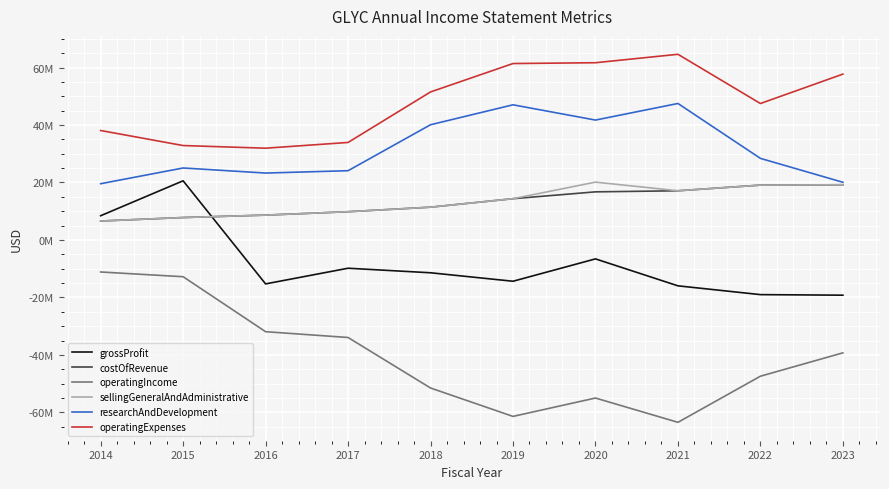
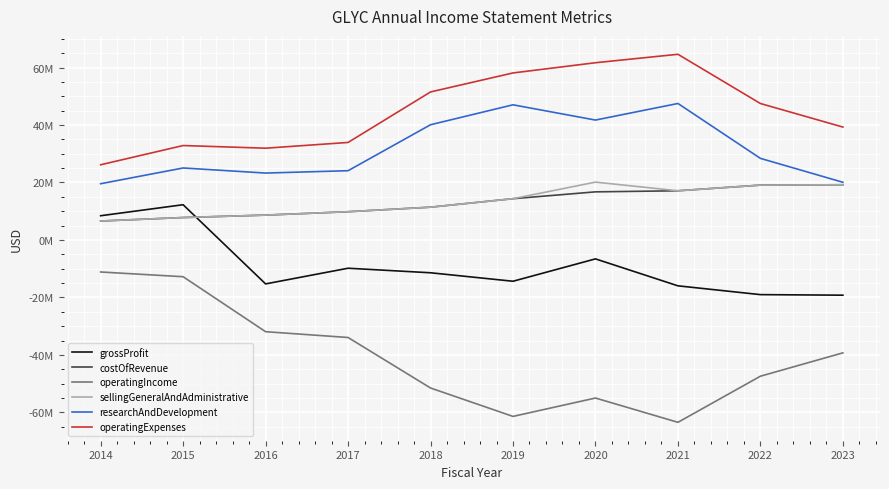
operatingExpenses, 2014: 38000000 -> 26000000
grossProfit, 2015: 21000000 -> 12000000
operatingExpenses, 2019: 61000000 -> 58000000
operatingExpenses, 2023: 58000000 -> 39000000
